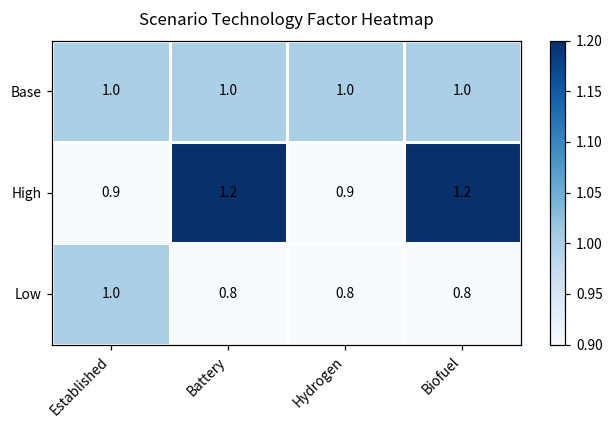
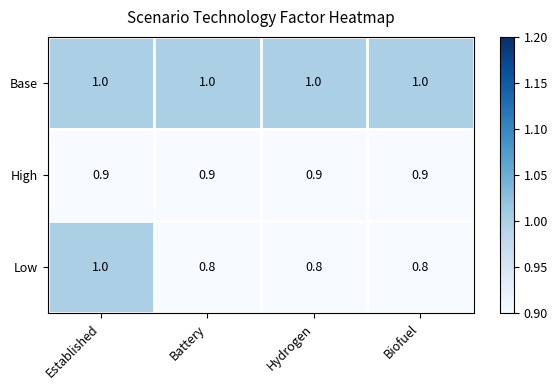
High, Battery: 1.2 -> 0.9
High, Biofuel: 1.2 -> 0.9
